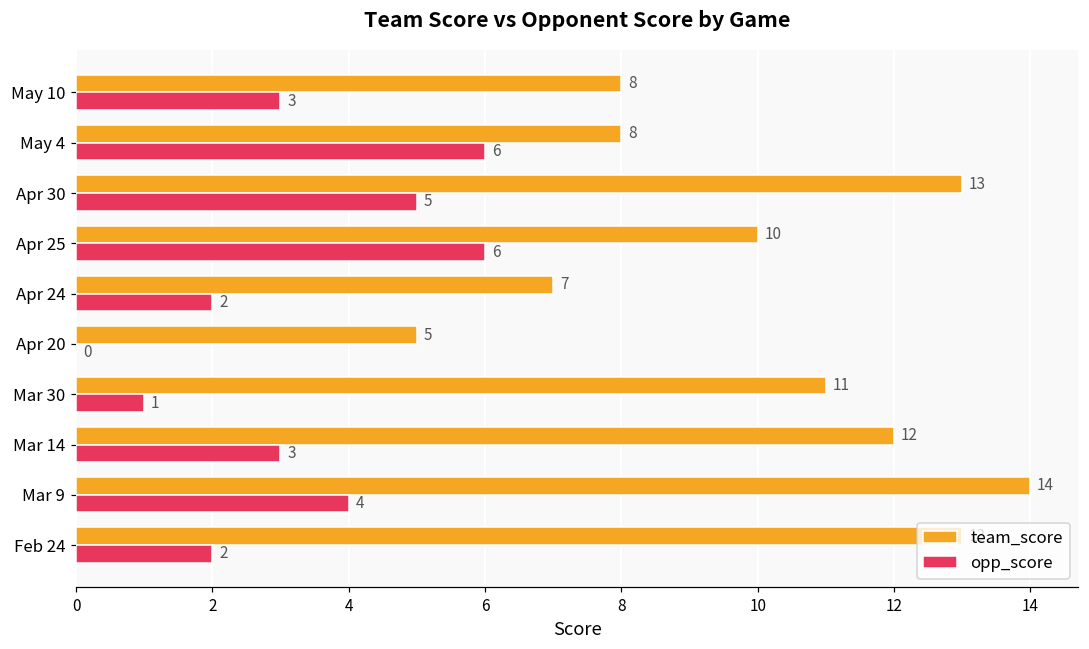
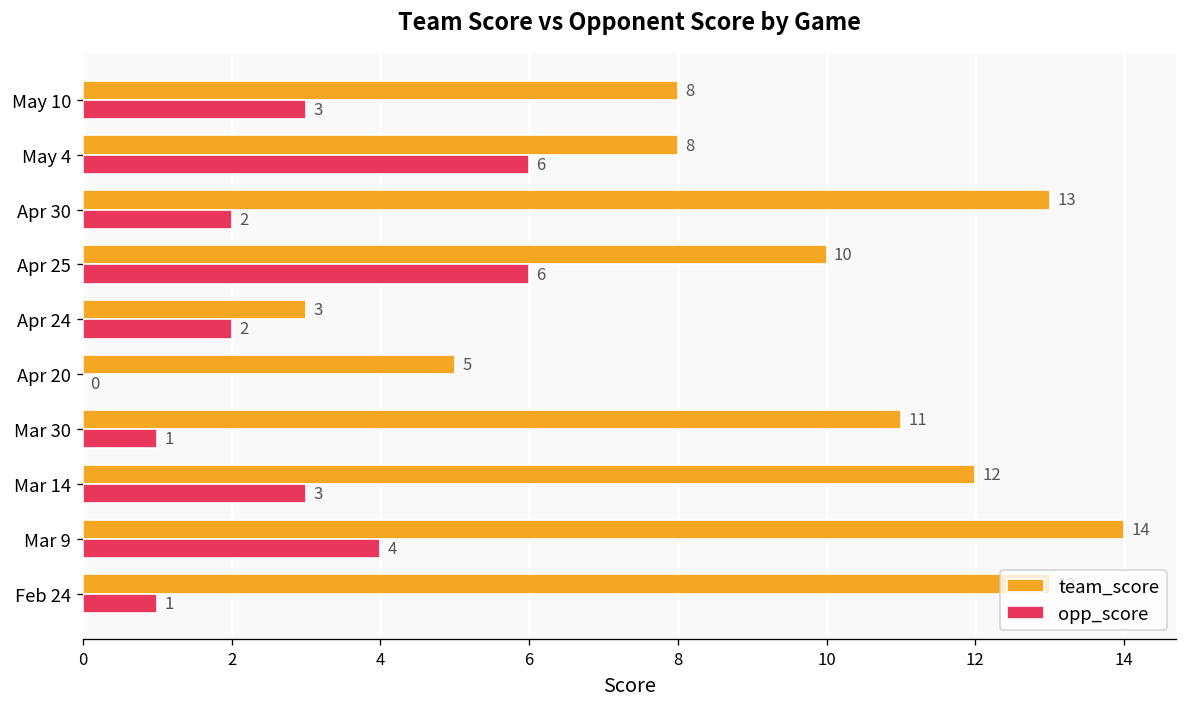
opp_score, Apr 30: 5 -> 2
team_score, Apr 24: 7 -> 3
opp_score, Feb 24: 2 -> 1
